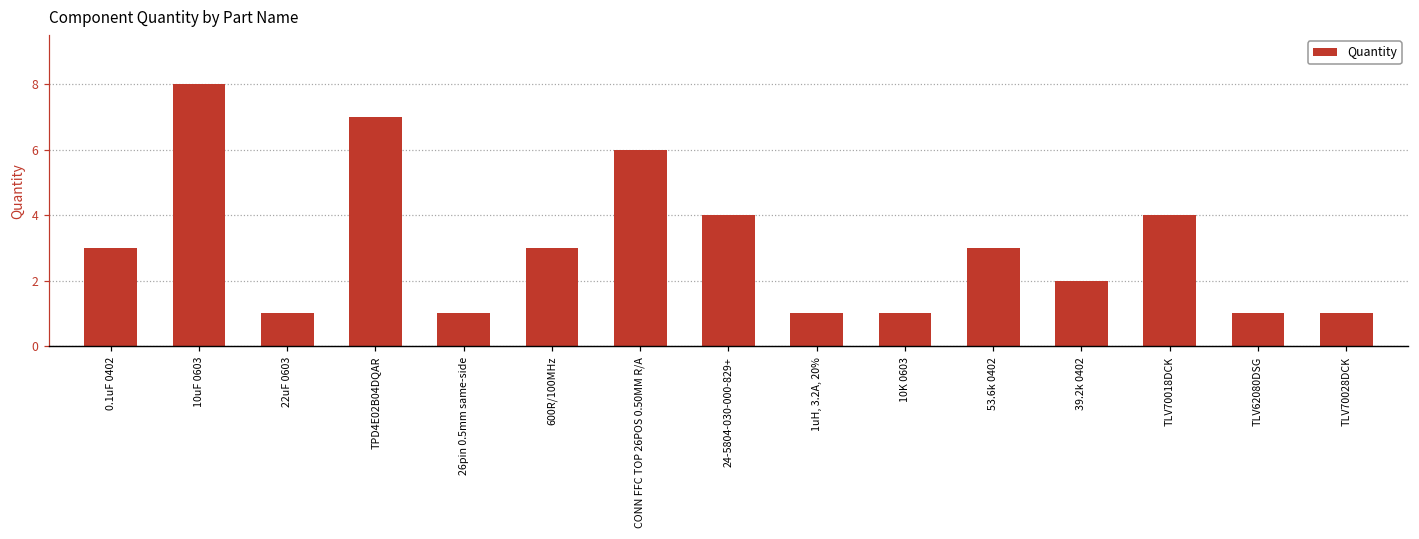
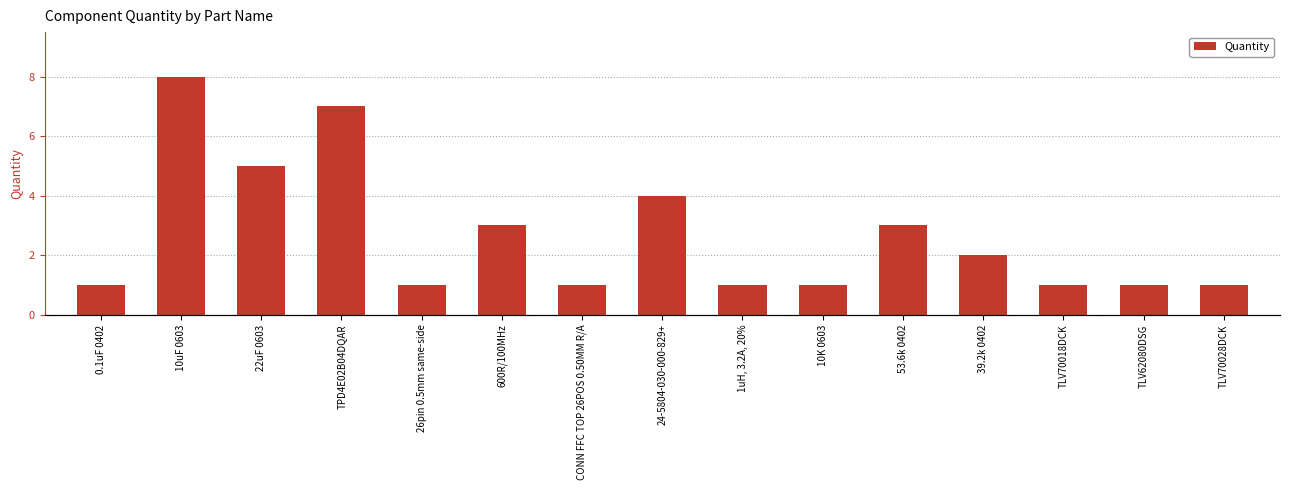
0.1uF 0402: 3 -> 1
22uF 0603: 1 -> 5
CONN FFC TOP 26POS 0.50MM R/A: 6 -> 1
TLV70018DCK: 4 -> 1
